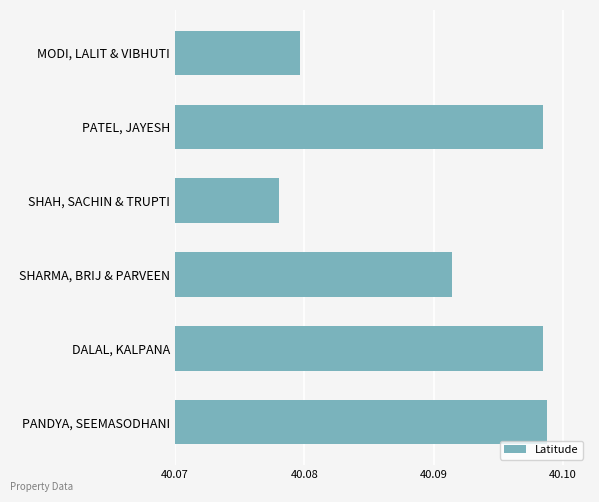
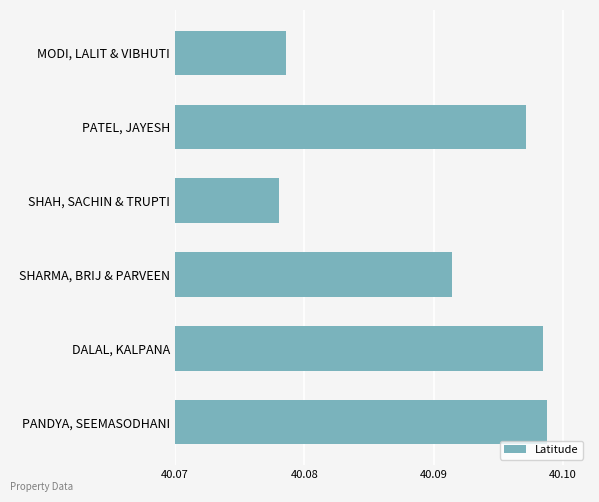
MODI, LALIT & VIBHUTI: 40.0796 -> 40.0786
PATEL, JAYESH: 40.0985 -> 40.0971
